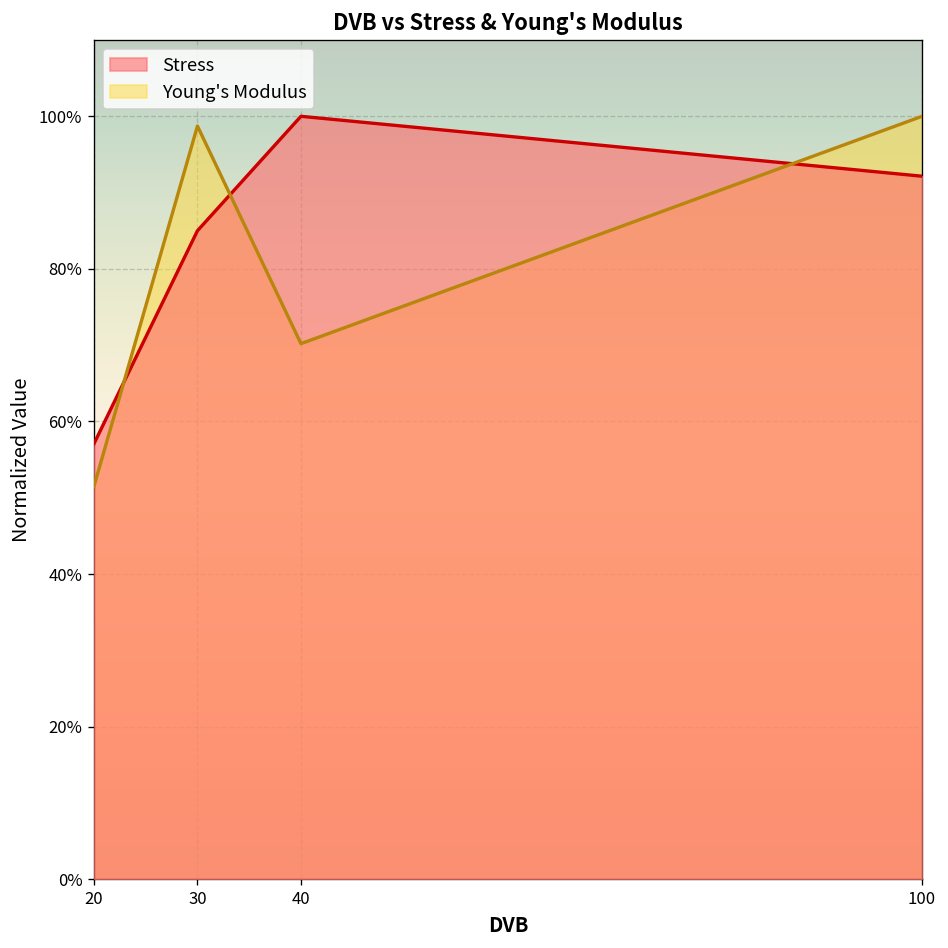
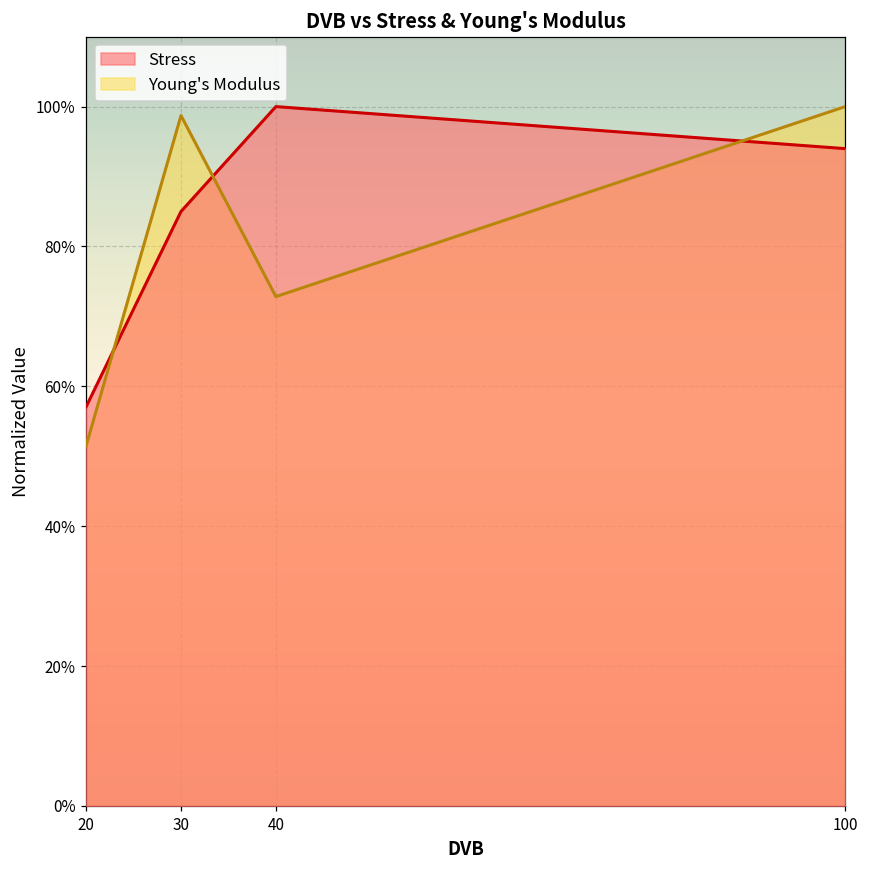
Young's Modulus, 40: 70% -> 73%
Stress, 100: 92% -> 94%
